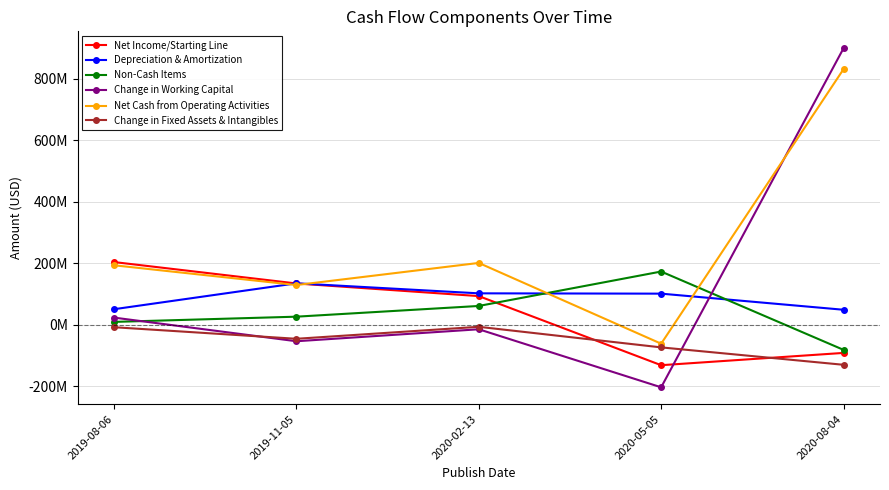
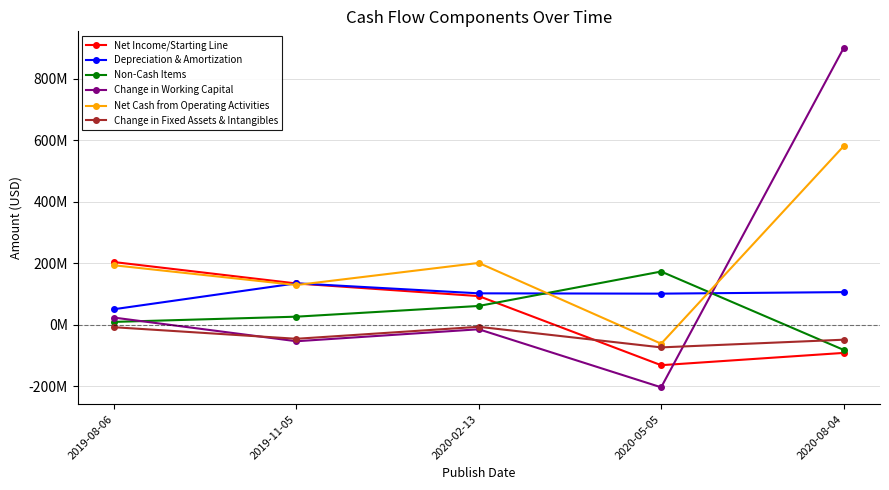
Depreciation & Amortization, 2020-08-04: 50000000 -> 110000000
Net Cash from Operating Activities, 2020-08-04: 830000000 -> 580000000
Change in Fixed Assets & Intangibles, 2020-08-04: -130000000 -> -50000000
